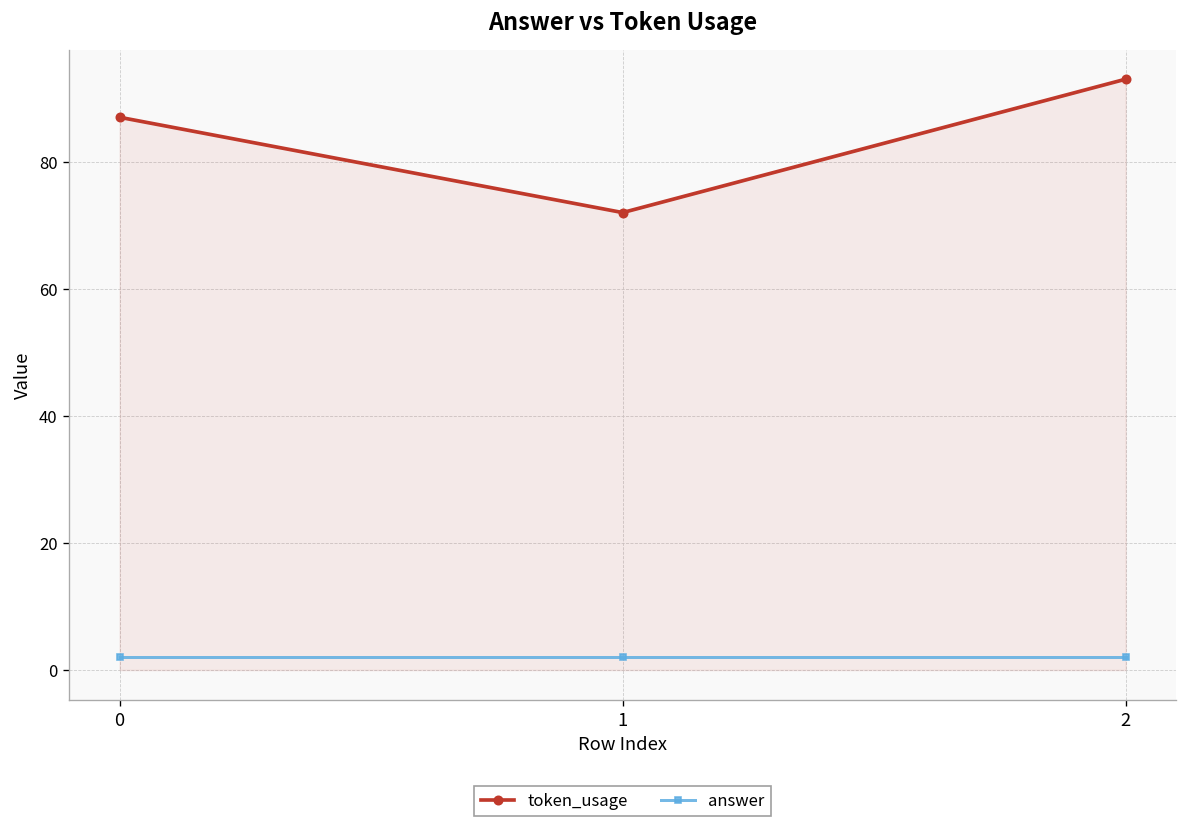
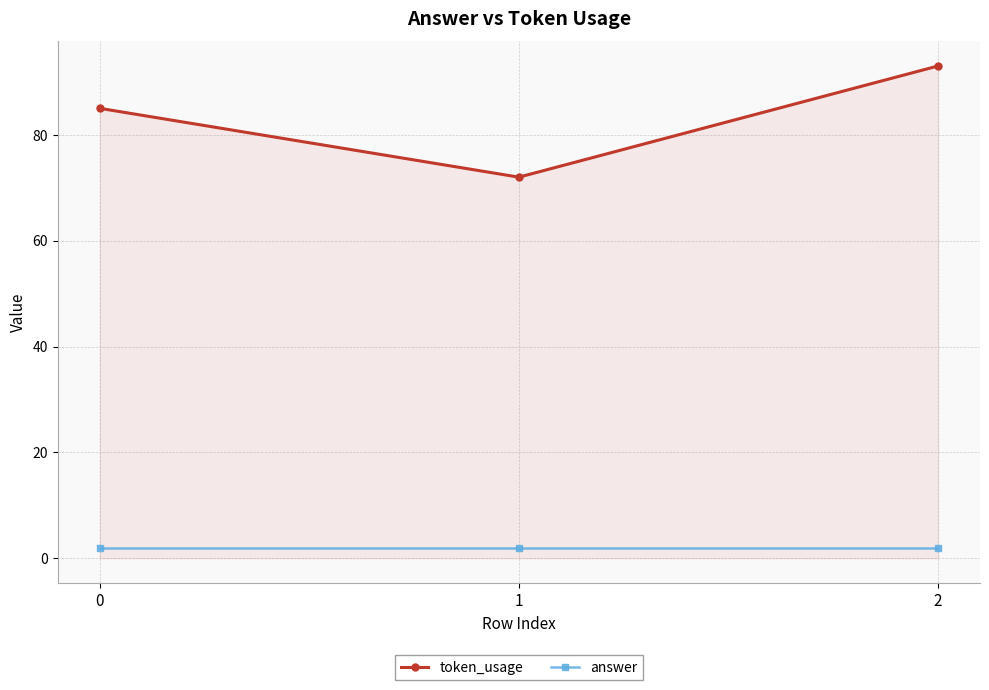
token_usage, 0: 87 -> 85
